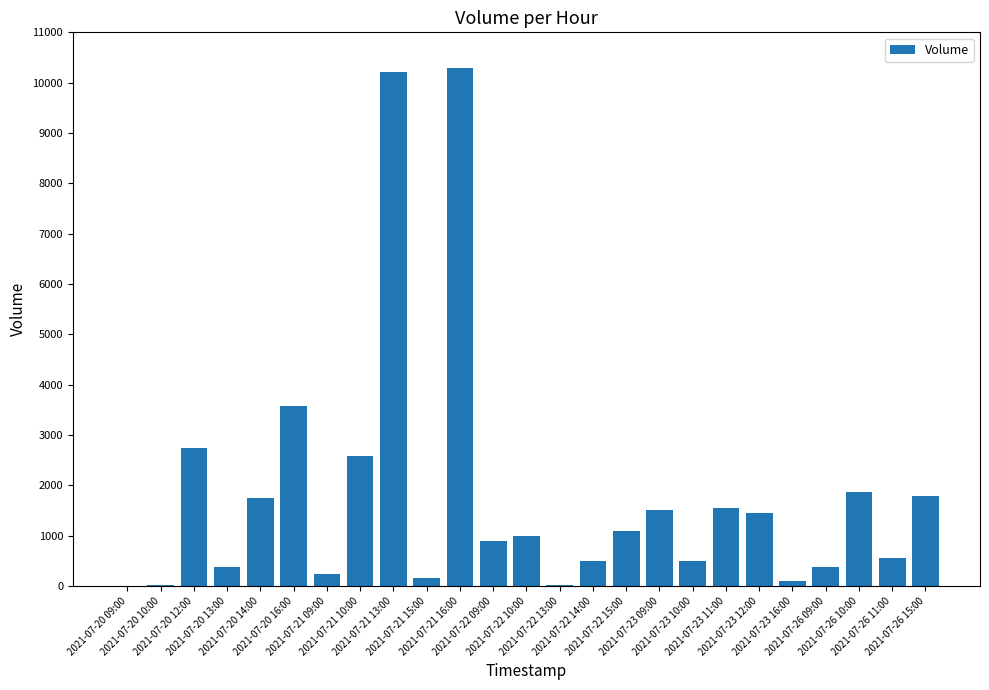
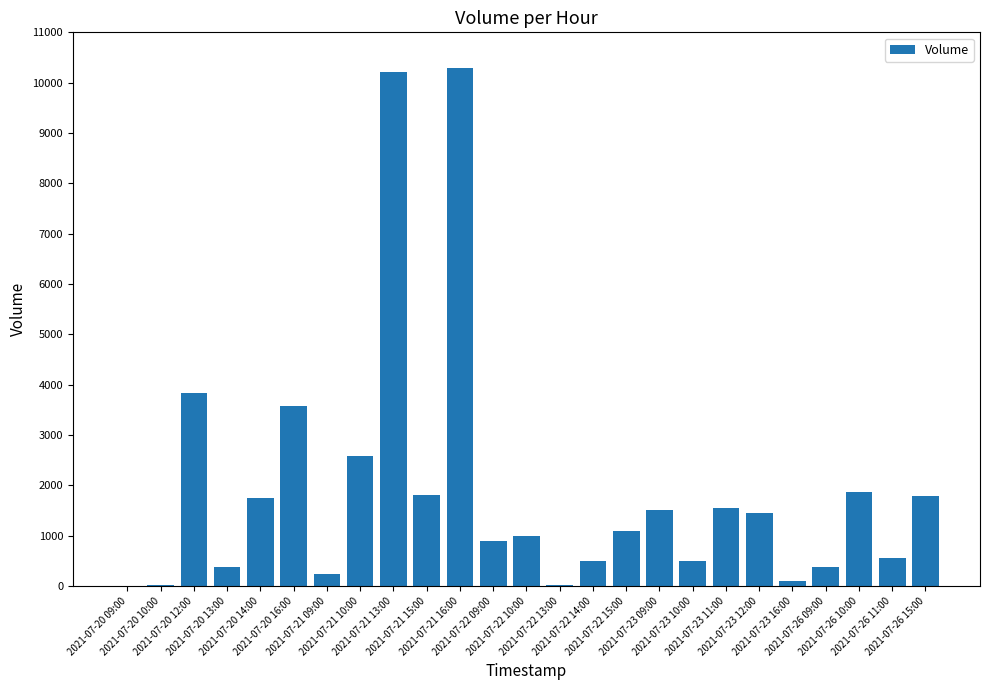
2021-07-20 12:00: 2800 -> 3800
2021-07-21 15:00: 200 -> 1800
